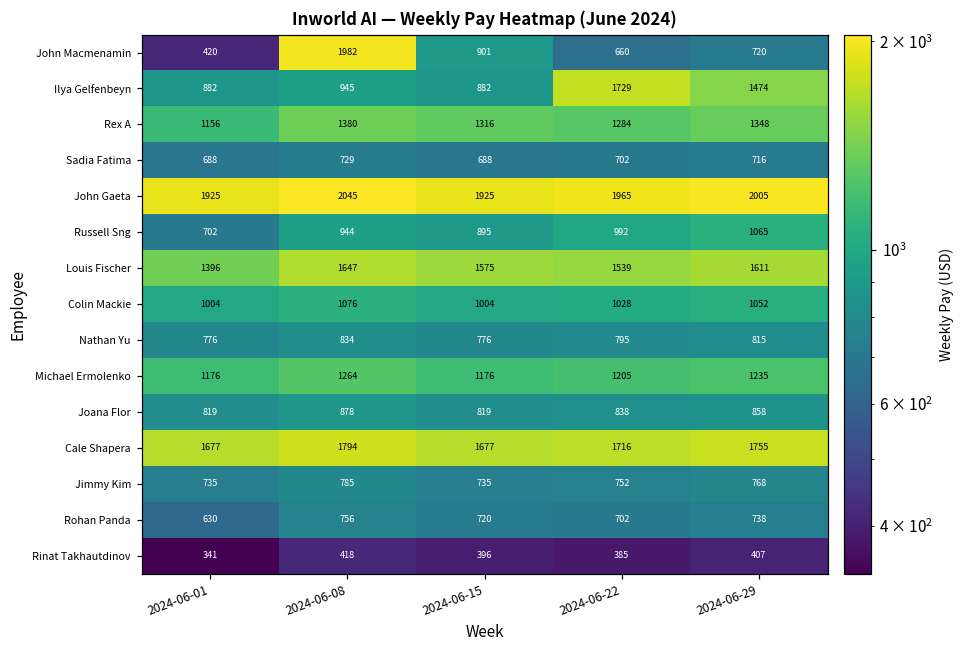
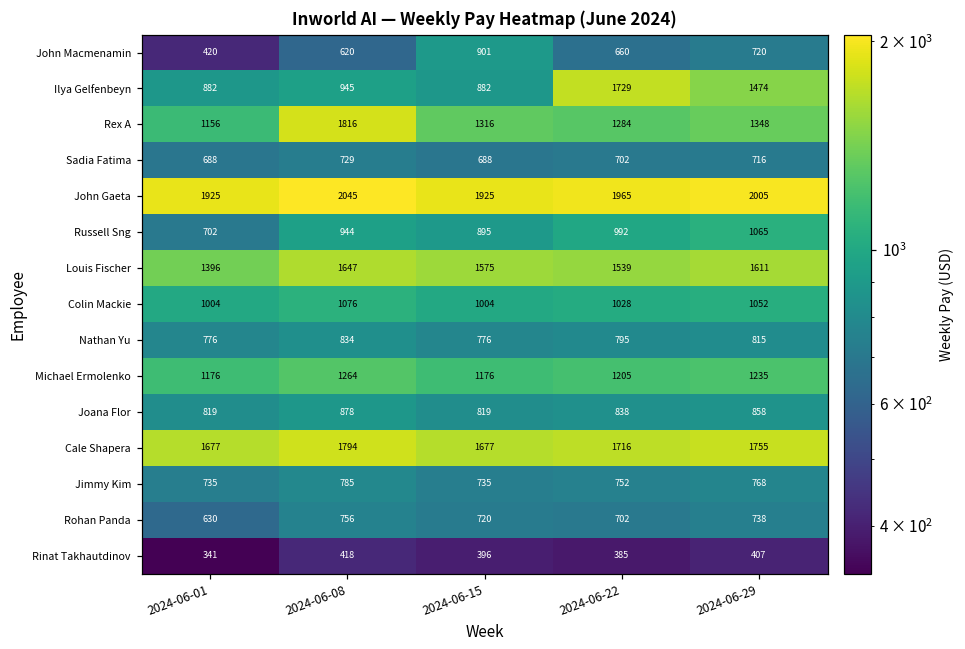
John Macmenamin, 2024-06-08: 1982 -> 620
Rex A, 2024-06-08: 1380 -> 1816
